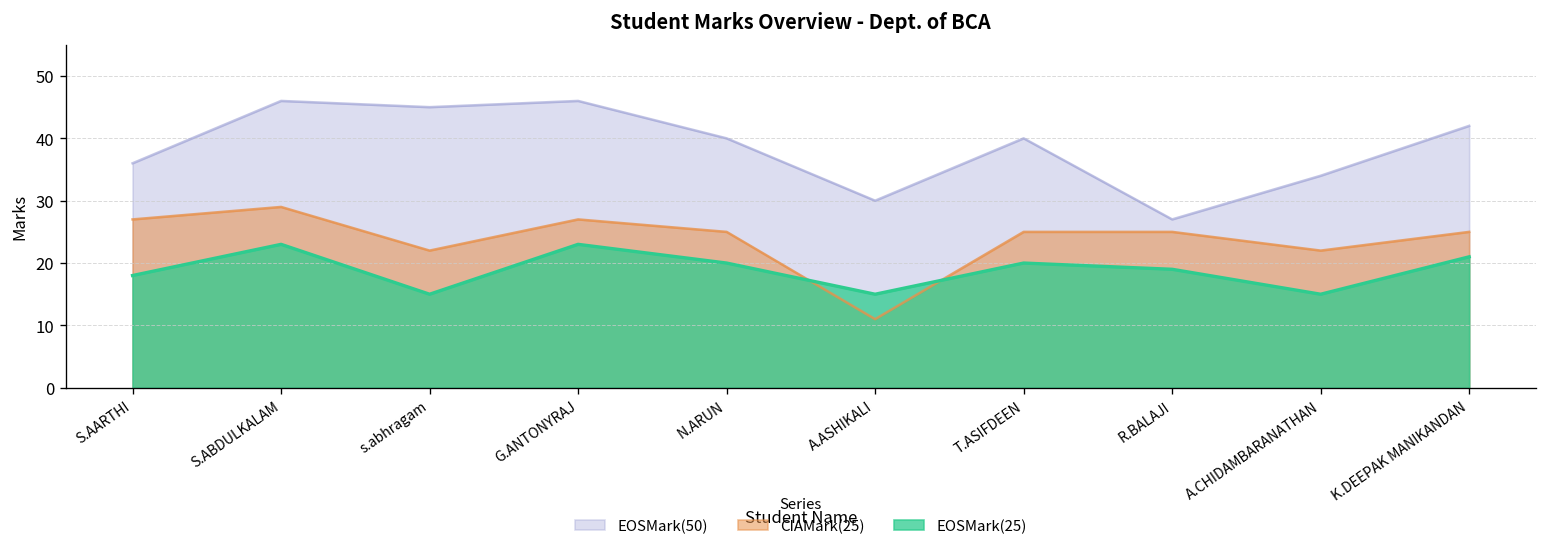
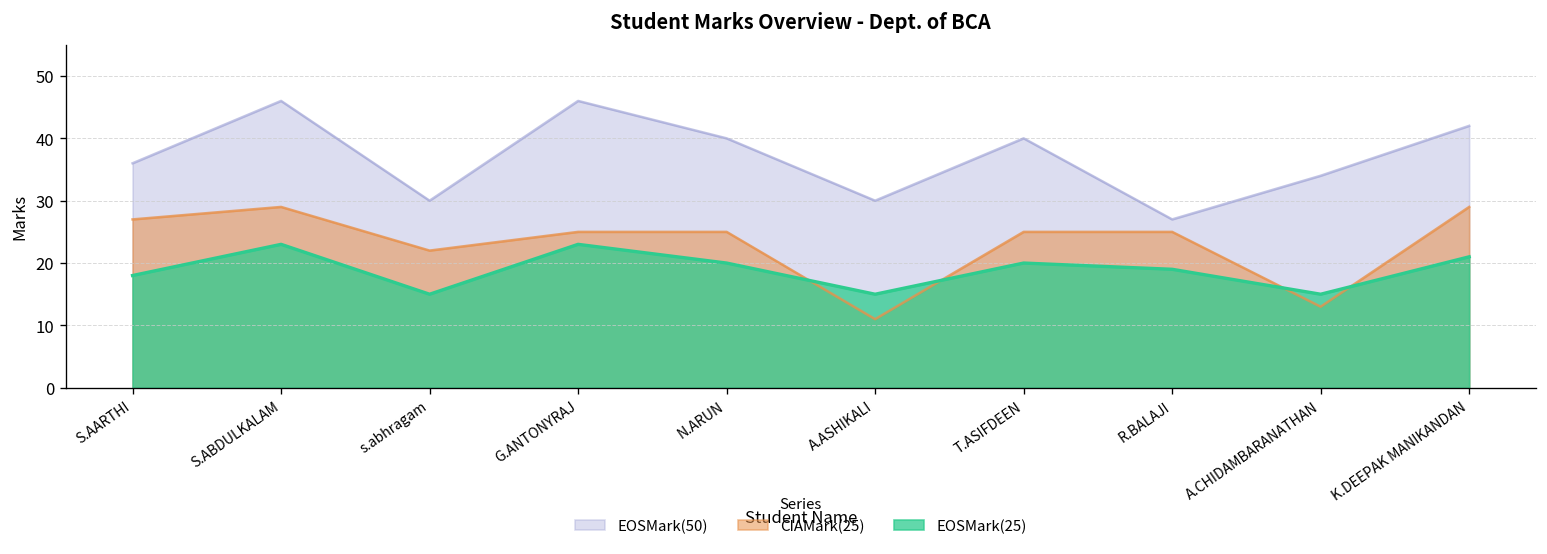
EOSMark(50), s.abhragam: 45 -> 30
CIAMark(25), G.ANTONYRAJ: 27 -> 25
CIAMark(25), A.CHIDAMBARANATHAN: 22 -> 13
CIAMark(25), K.DEEPAK MANIKANDAN: 25 -> 29
